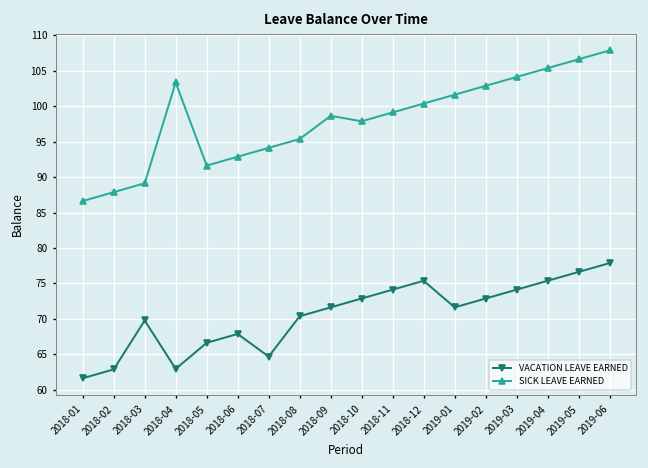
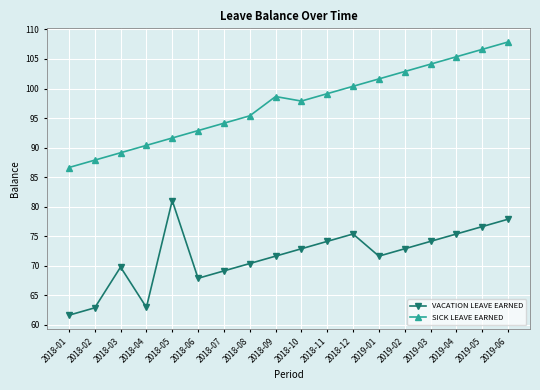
SICK LEAVE EARNED, 2018-04: 103 -> 90
VACATION LEAVE EARNED, 2018-05: 67 -> 81
VACATION LEAVE EARNED, 2018-07: 65 -> 69
